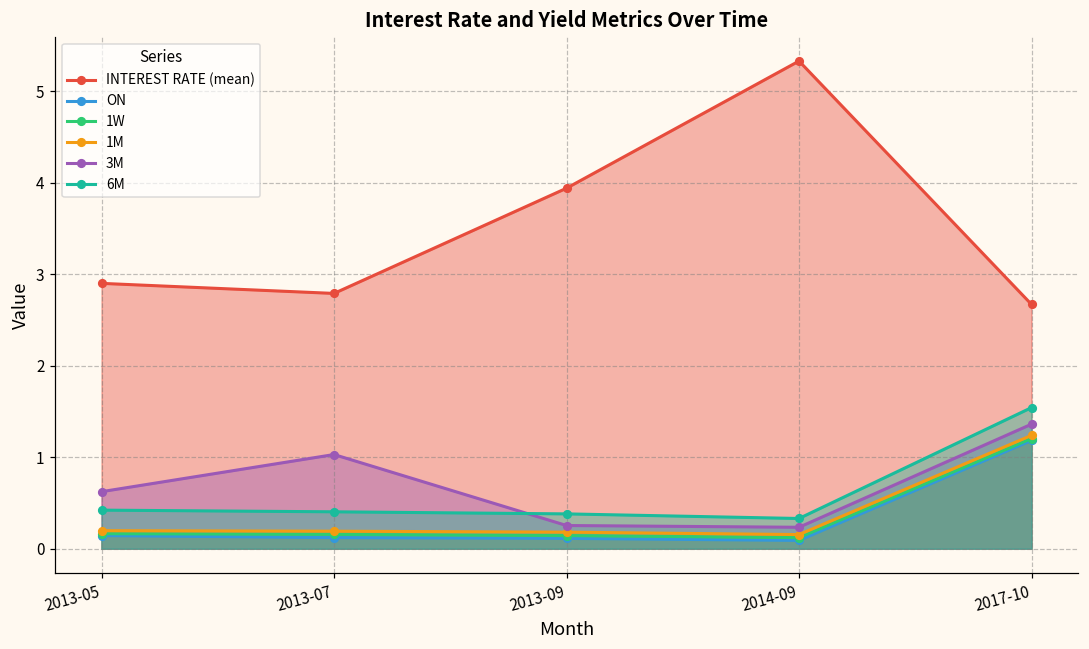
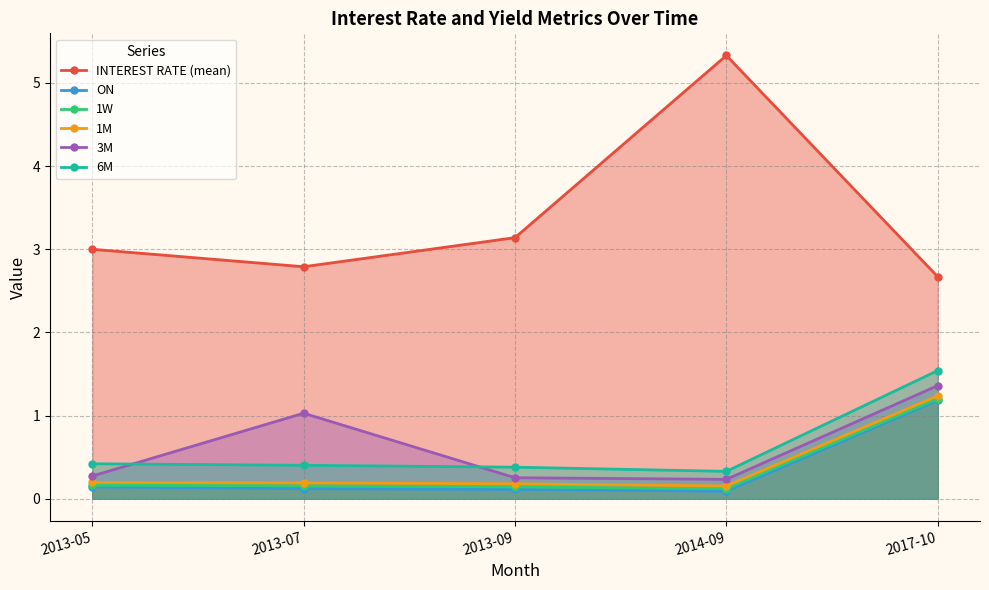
INTEREST RATE (mean), 2013-05: 2.9 -> 3.0
3M, 2013-05: 0.6 -> 0.3
INTEREST RATE (mean), 2013-09: 3.9 -> 3.1
